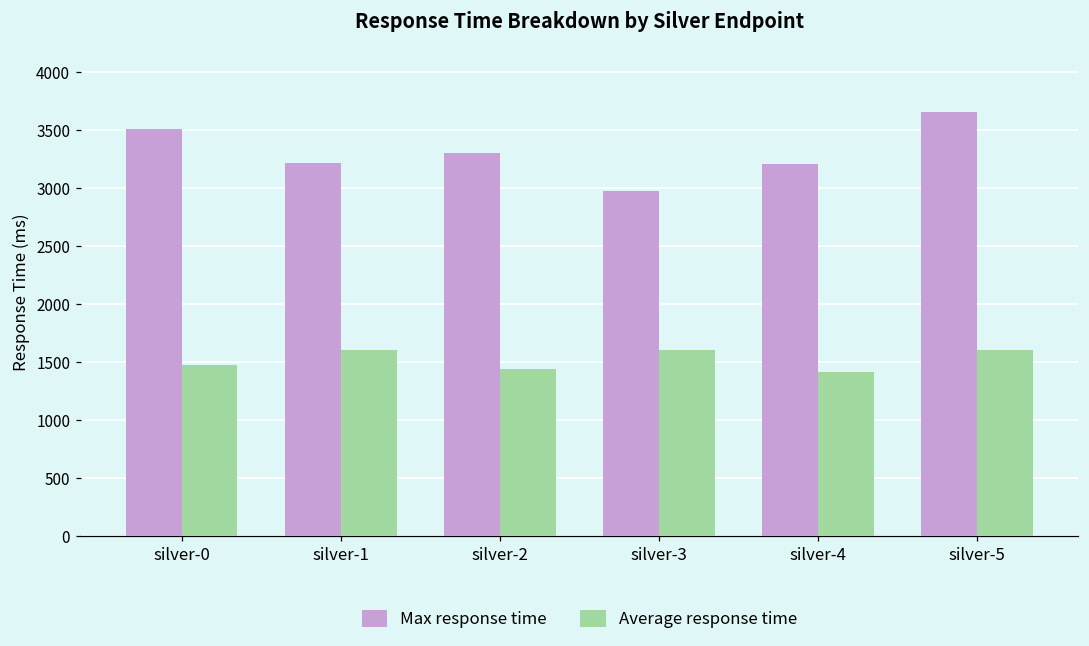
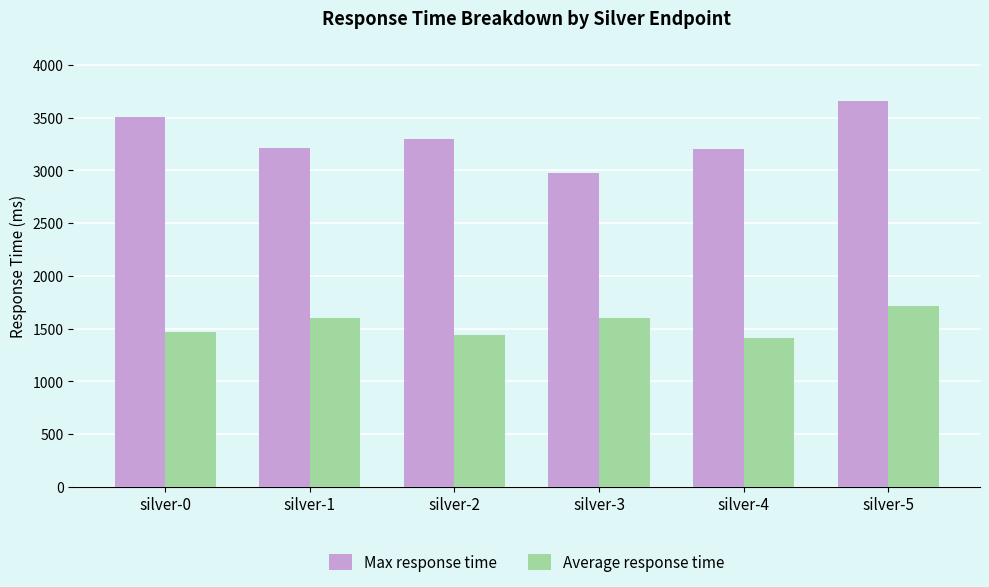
Average response time, silver-5: 1600 -> 1720
